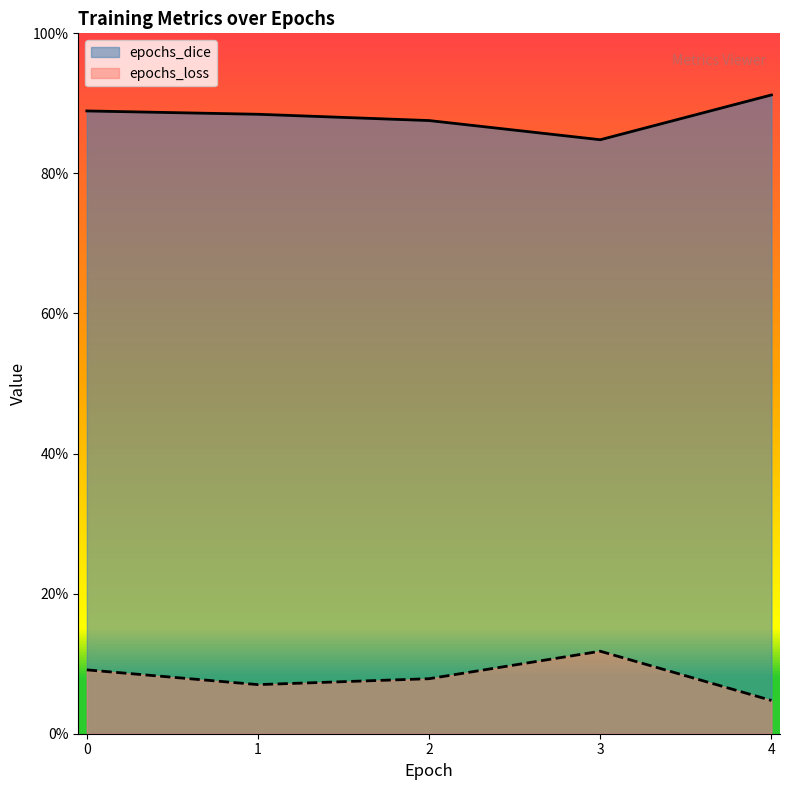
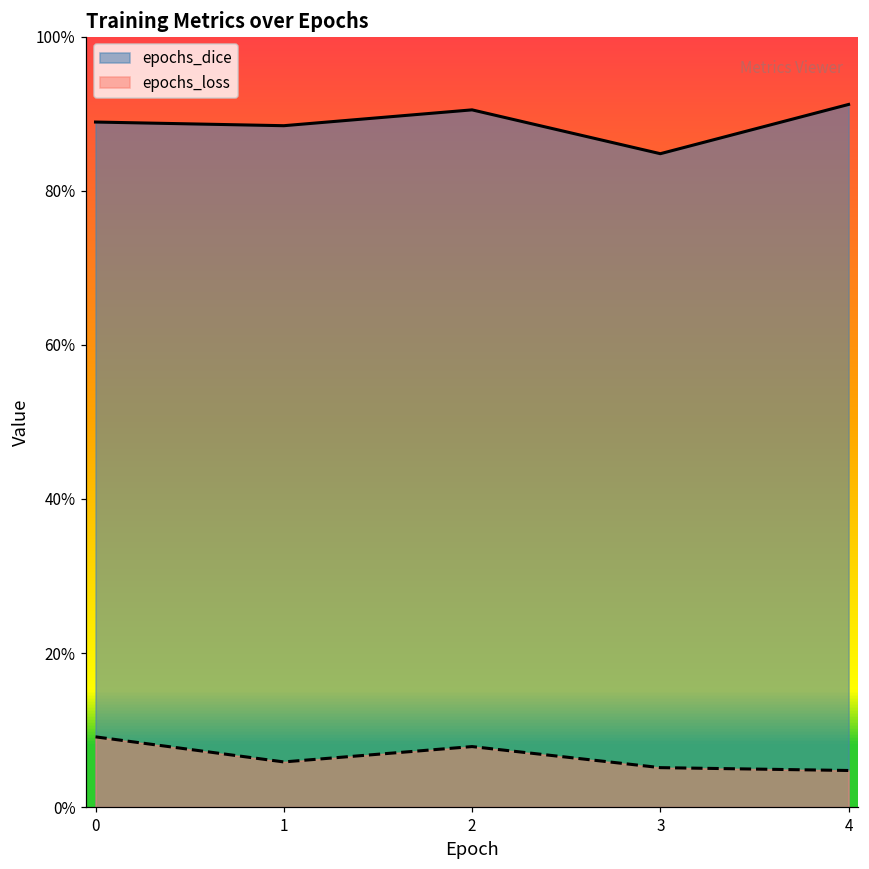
epochs_loss, 1: 7% -> 6%
epochs_dice, 2: 88% -> 90%
epochs_loss, 3: 12% -> 5%
